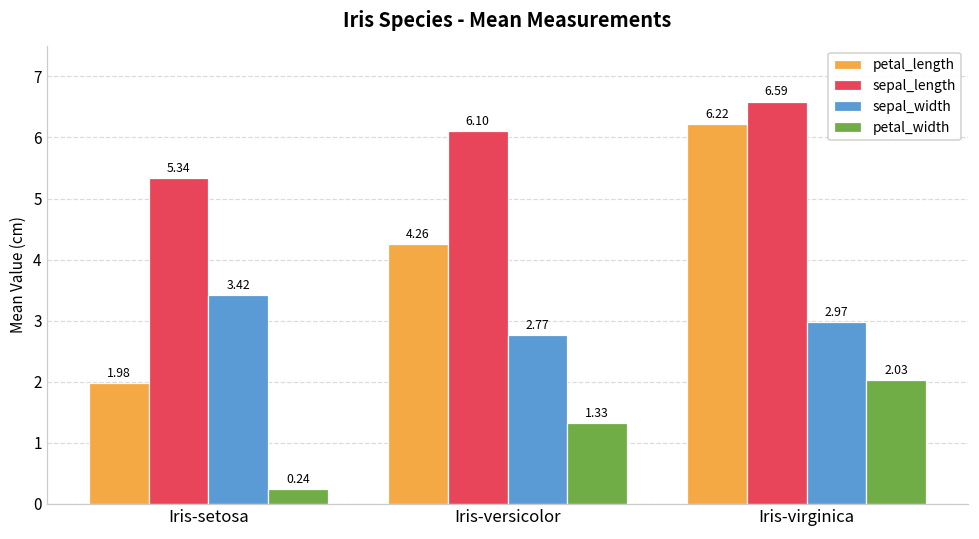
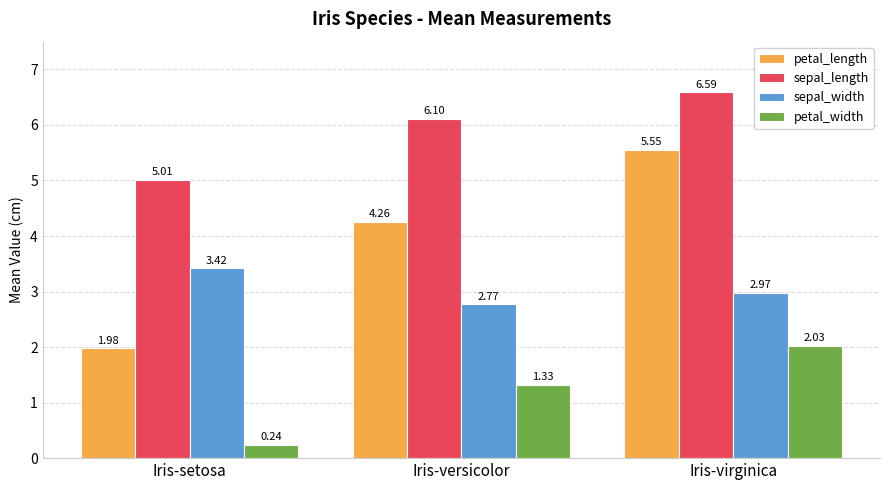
sepal_length, Iris-setosa: 5.34 -> 5.01
petal_length, Iris-virginica: 6.22 -> 5.55
